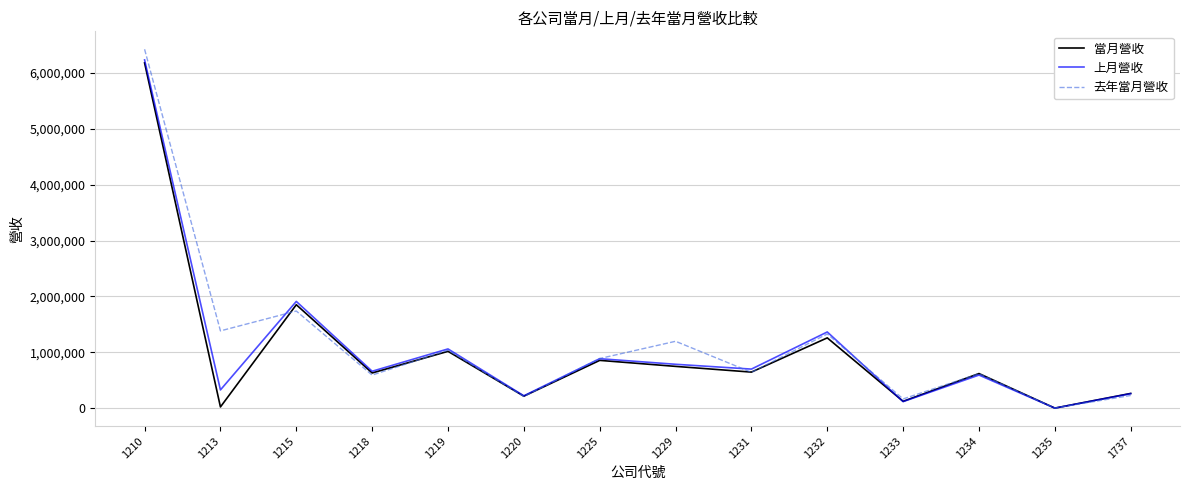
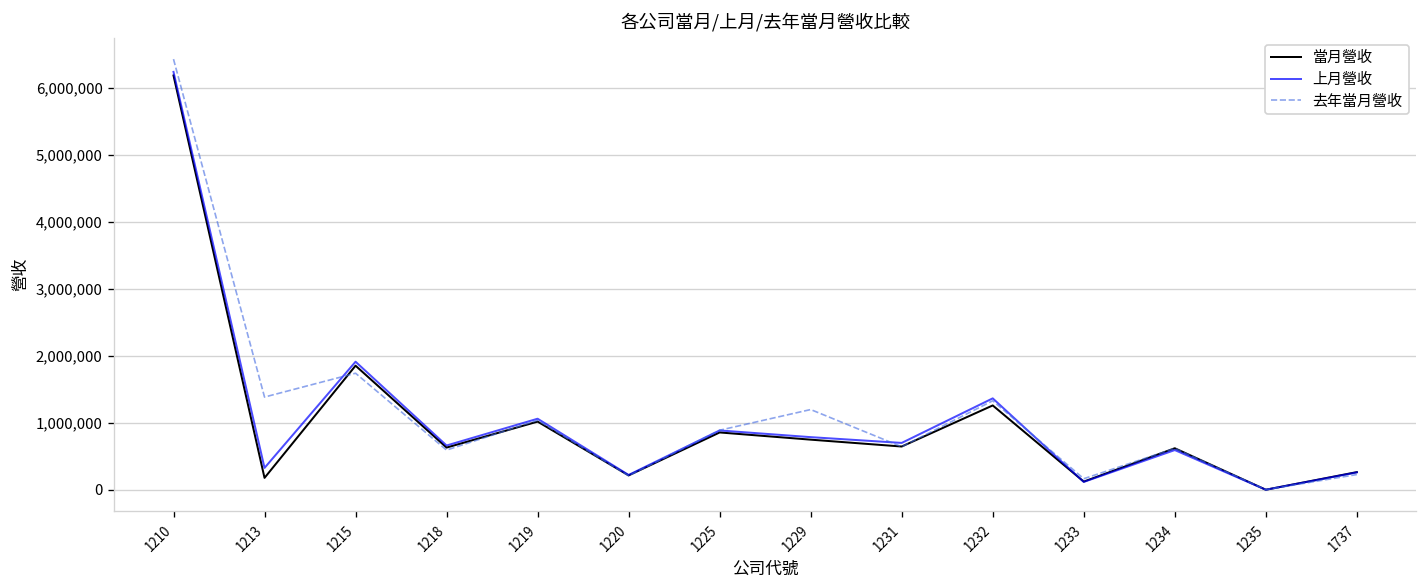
當月營收, 1213: 0 -> 200,000
